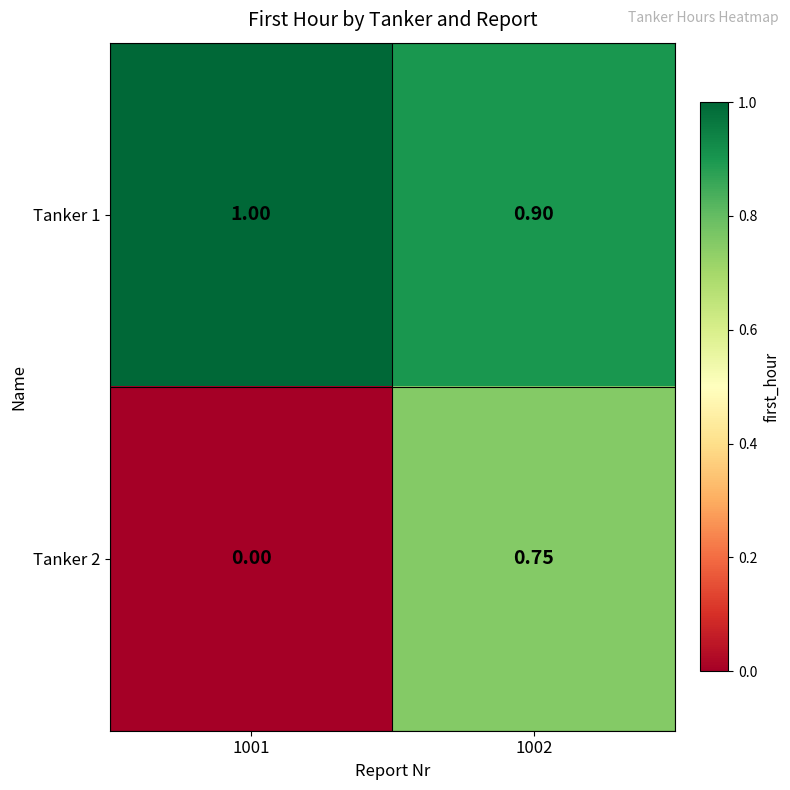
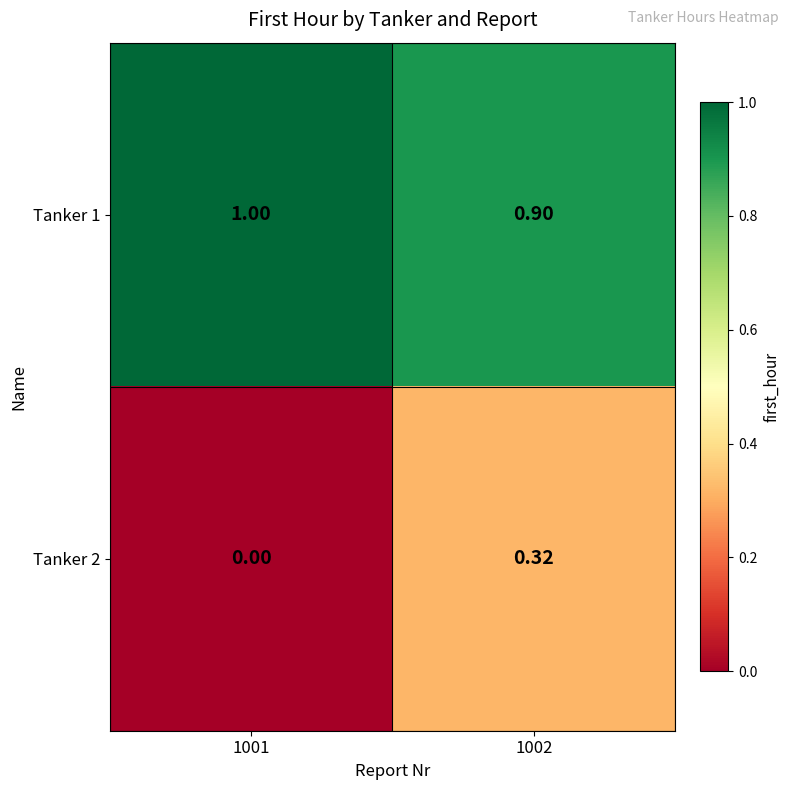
Tanker 2, 1002: 0.75 -> 0.32
